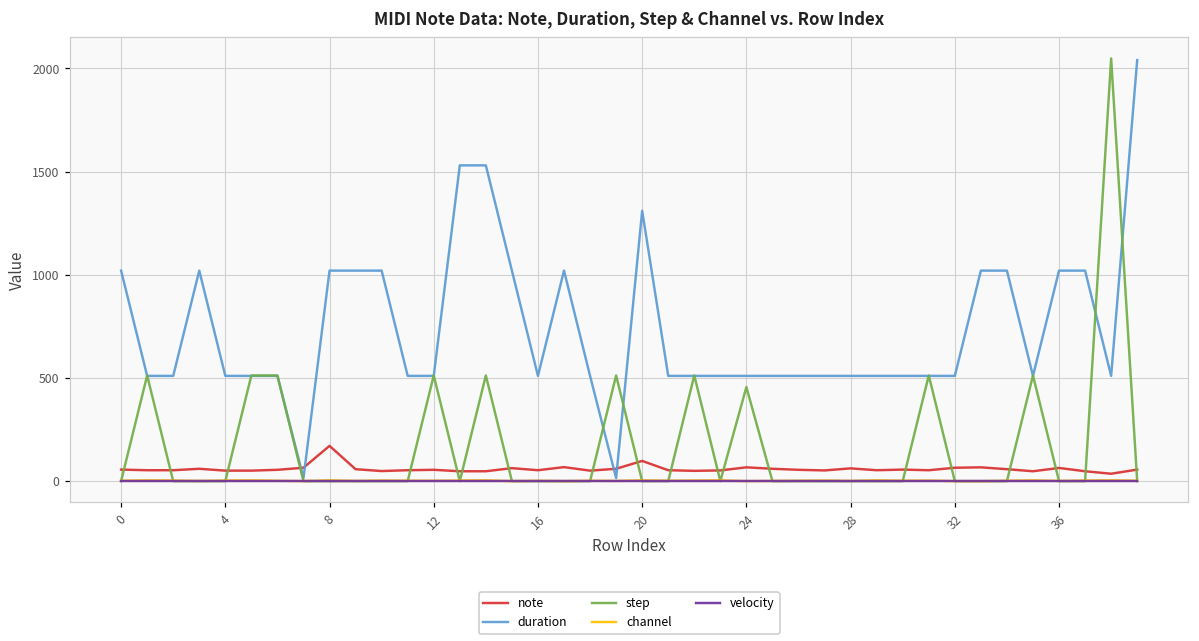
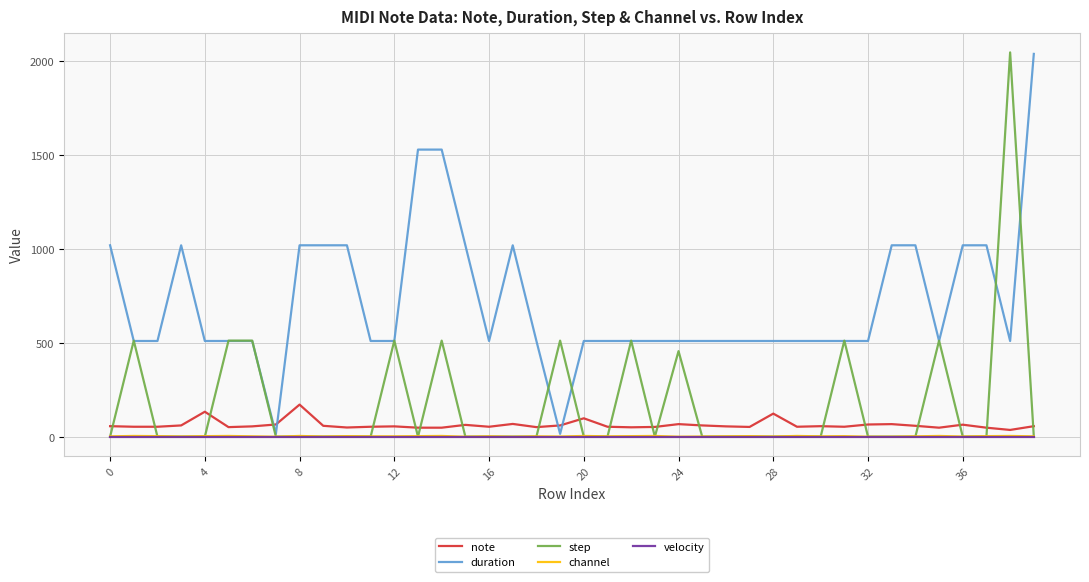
note, 4: 50 -> 130
duration, 20: 1310 -> 510
note, 28: 60 -> 120
